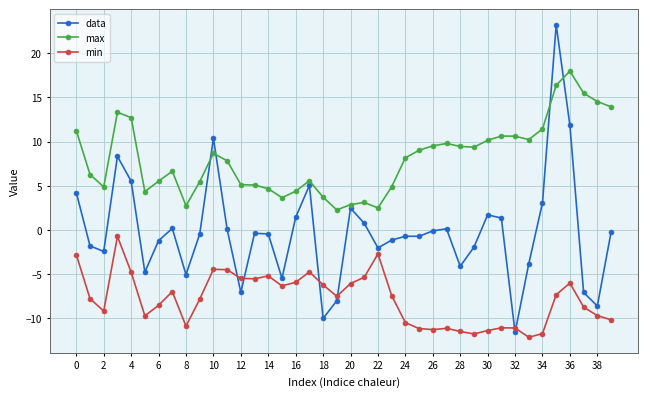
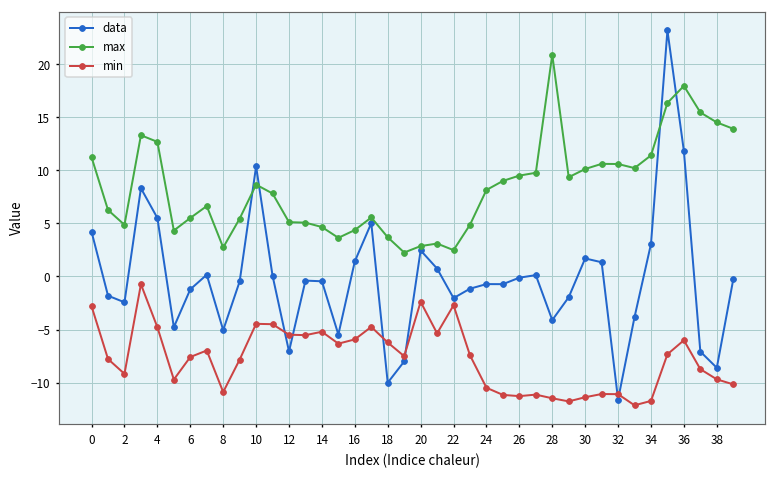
min, 6: -9 -> -8
min, 20: -6 -> -2
max, 28: 9 -> 21
